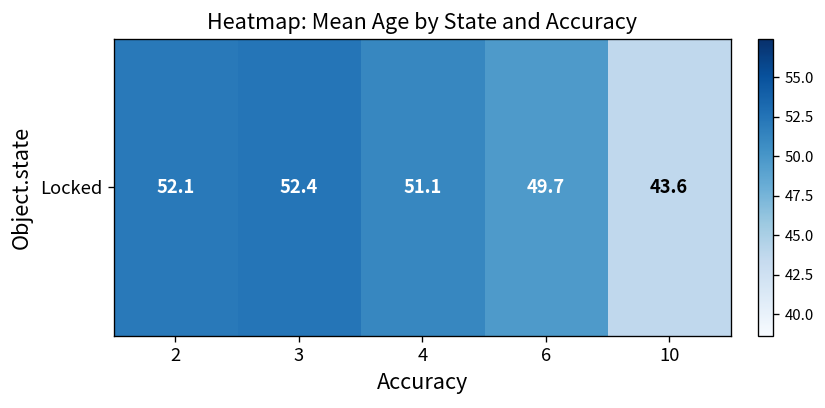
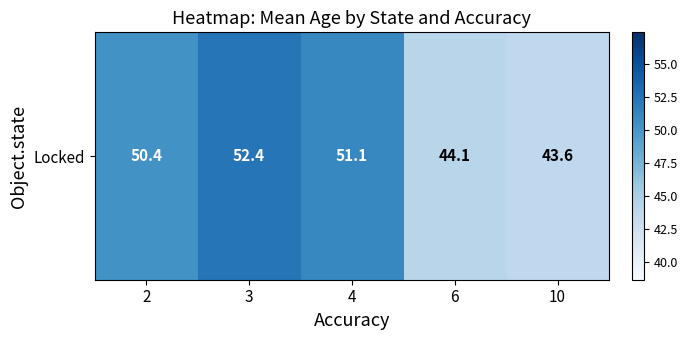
Locked, 2: 52.1 -> 50.4
Locked, 6: 49.7 -> 44.1
